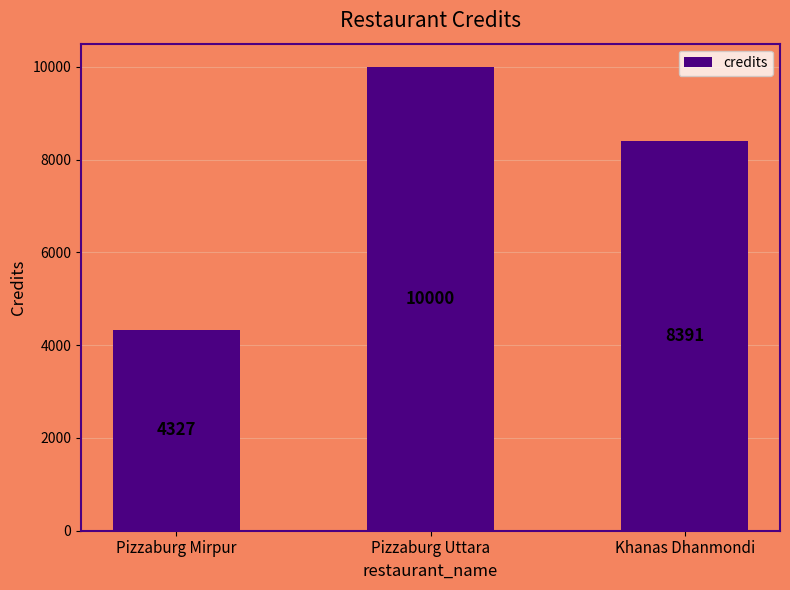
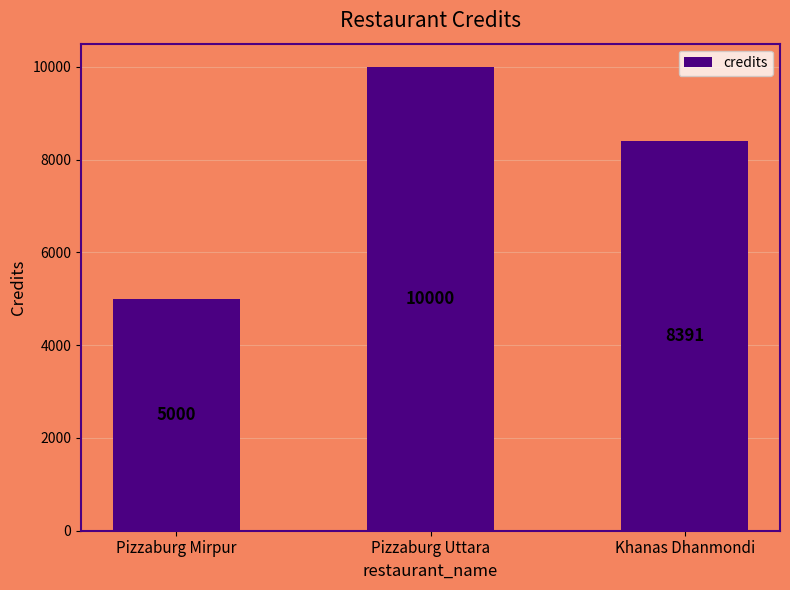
Pizzaburg Mirpur: 4327 -> 5000
